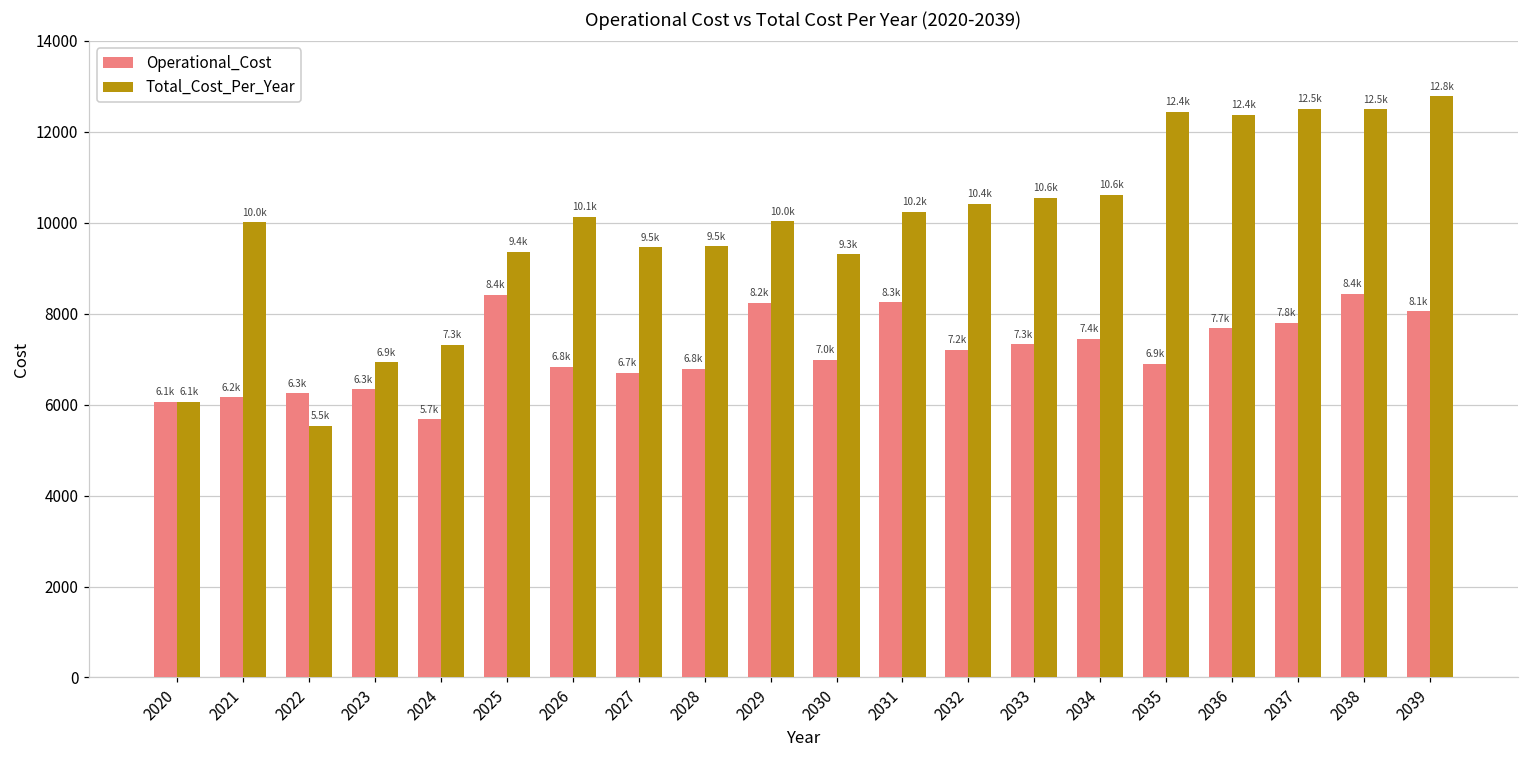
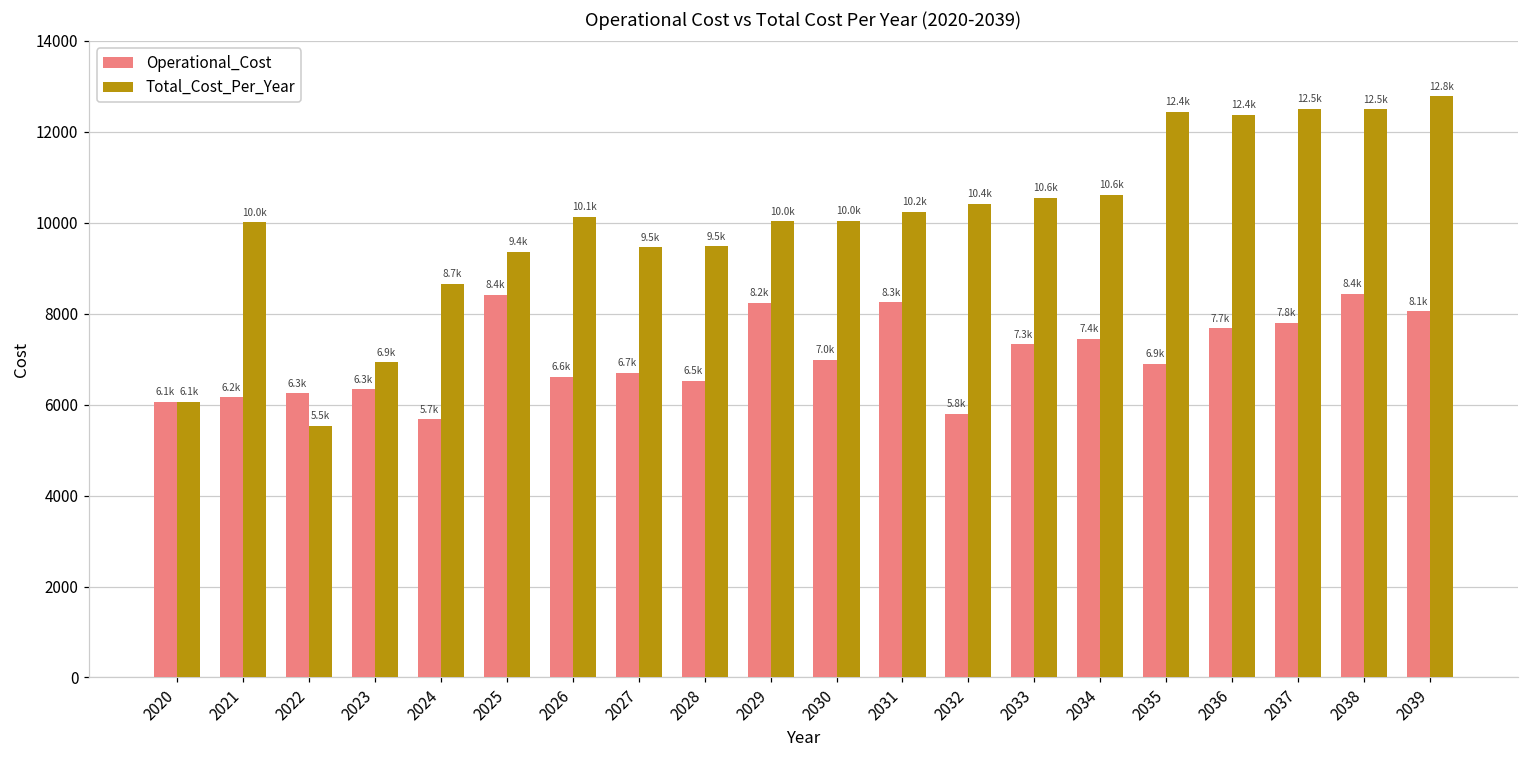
Total_Cost_Per_Year, 2024: 7.3k -> 8.7k
Operational_Cost, 2026: 6.8k -> 6.6k
Operational_Cost, 2028: 6.8k -> 6.5k
Total_Cost_Per_Year, 2030: 9.3k -> 10.0k
Operational_Cost, 2032: 7.2k -> 5.8k
